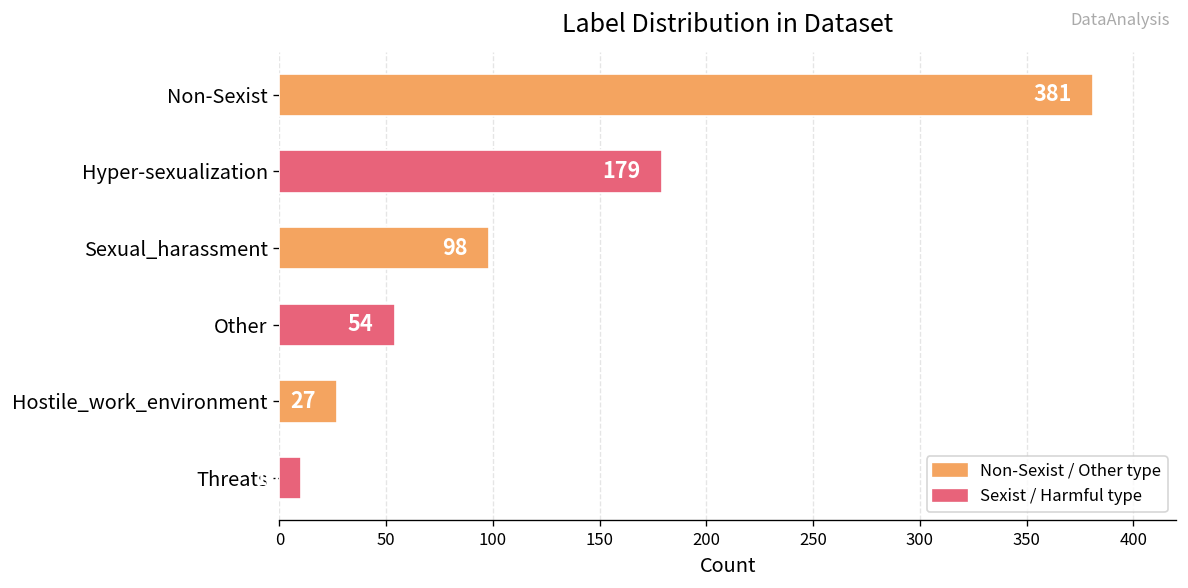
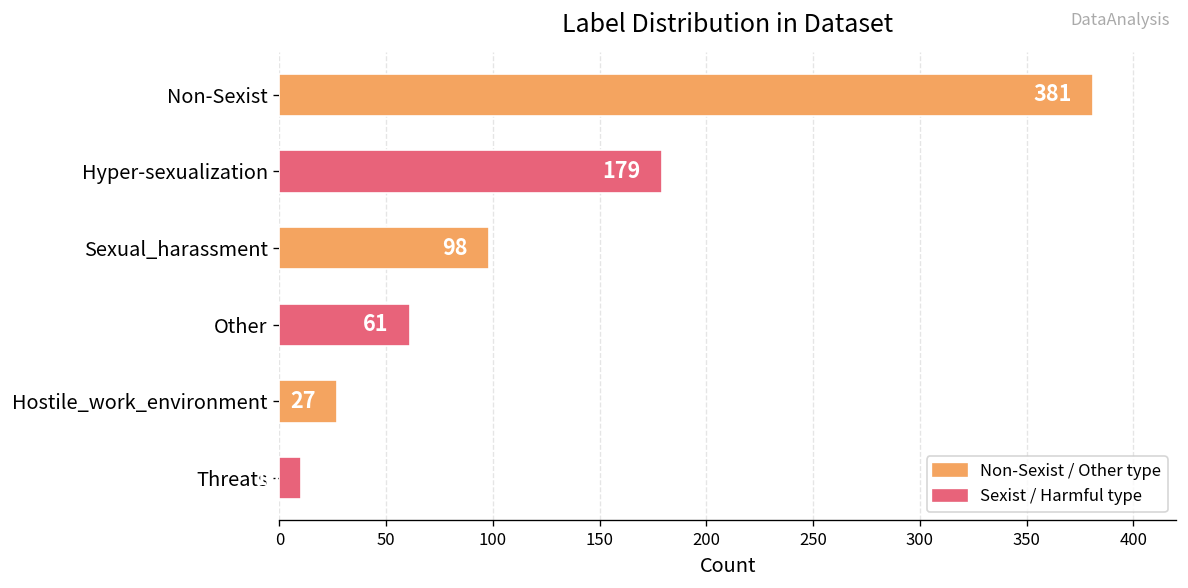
Other: 54 -> 61
